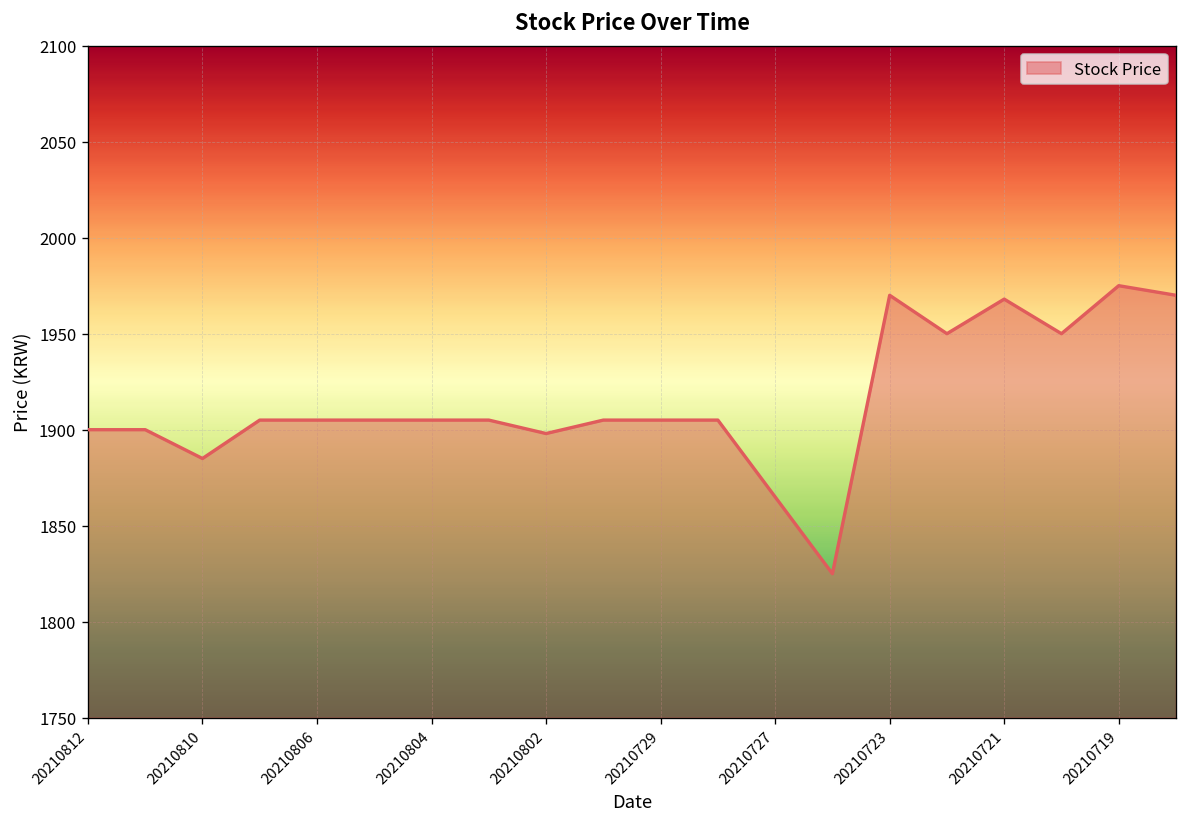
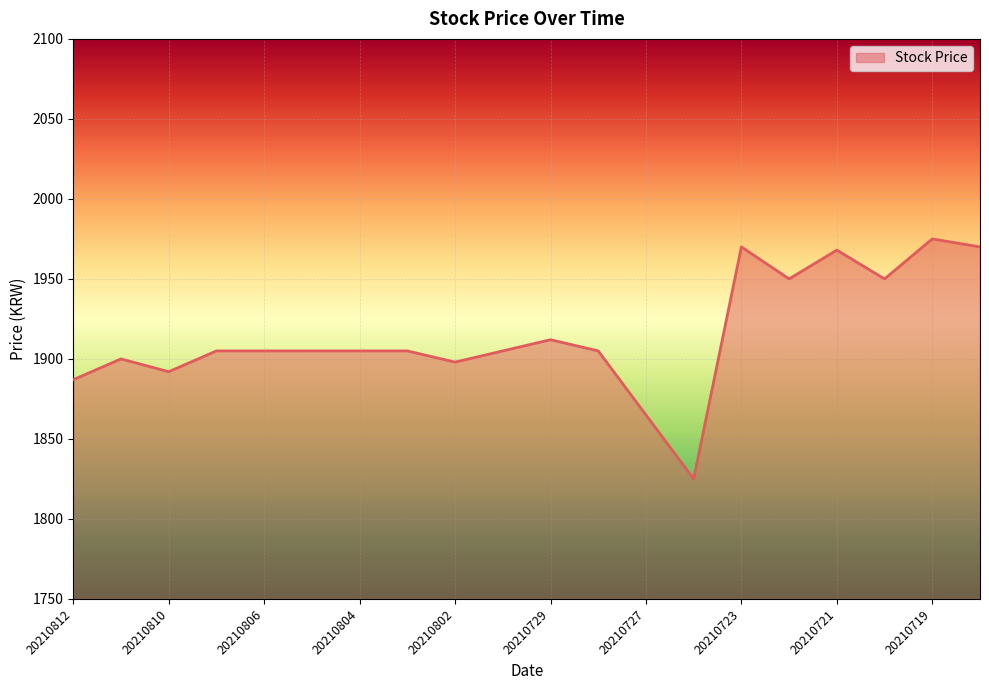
20210812: 1900 -> 1887
20210810: 1885 -> 1892
20210729: 1905 -> 1912
